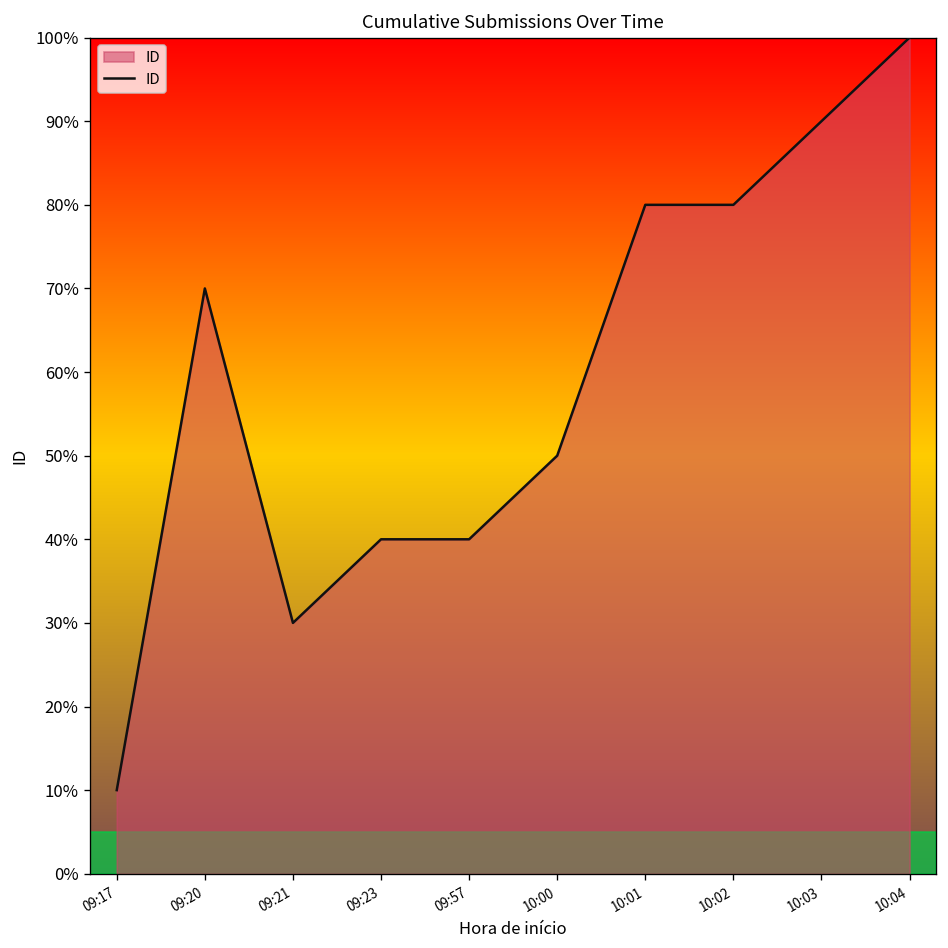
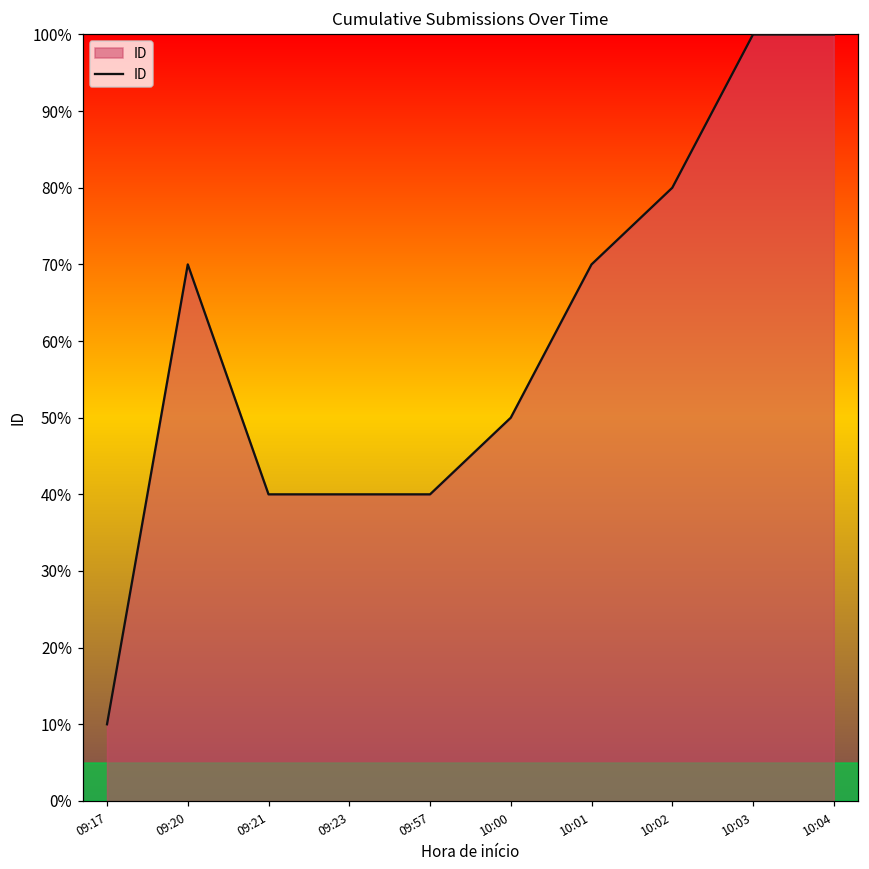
09:21: 30% -> 40%
10:01: 80% -> 70%
10:03: 90% -> 100%
